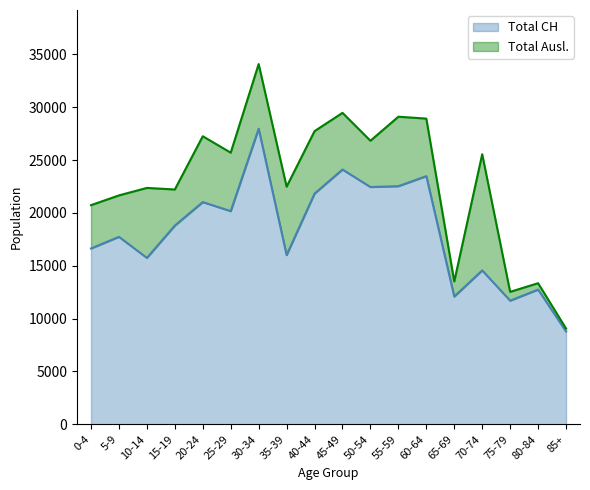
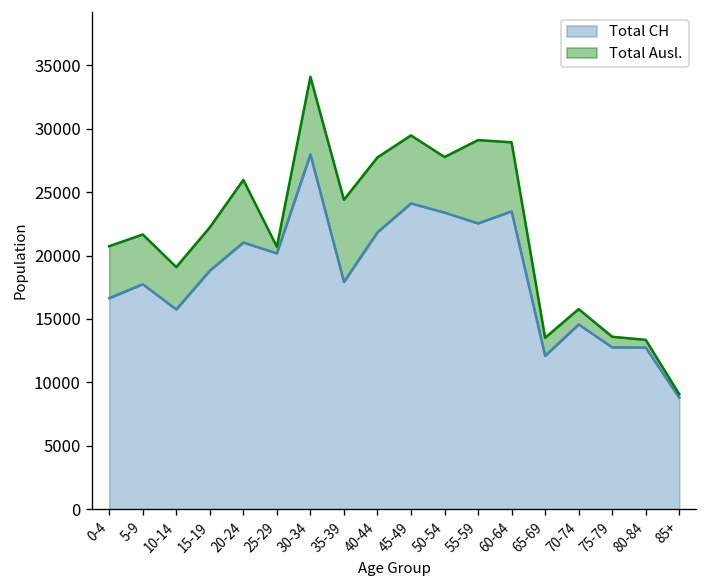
Total Ausl., 10-14: 6600 -> 3300
Total Ausl., 20-24: 6200 -> 4900
Total Ausl., 25-29: 5500 -> 500
Total CH, 35-39: 16000 -> 17900
Total CH, 50-54: 22500 -> 23400
Total Ausl., 70-74: 11000 -> 1200
Total CH, 75-79: 11700 -> 12800
